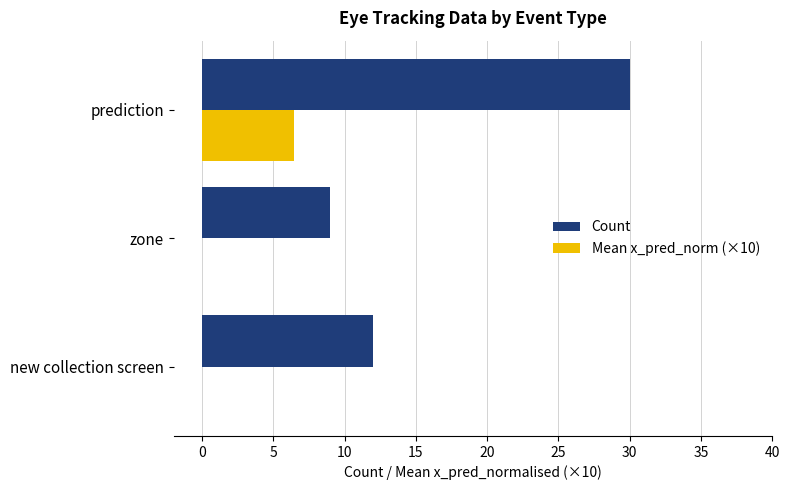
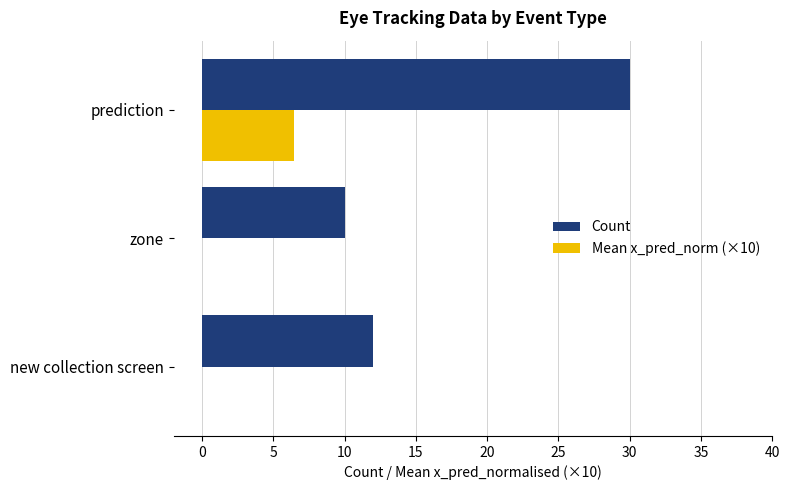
Count, zone: 9 -> 10
